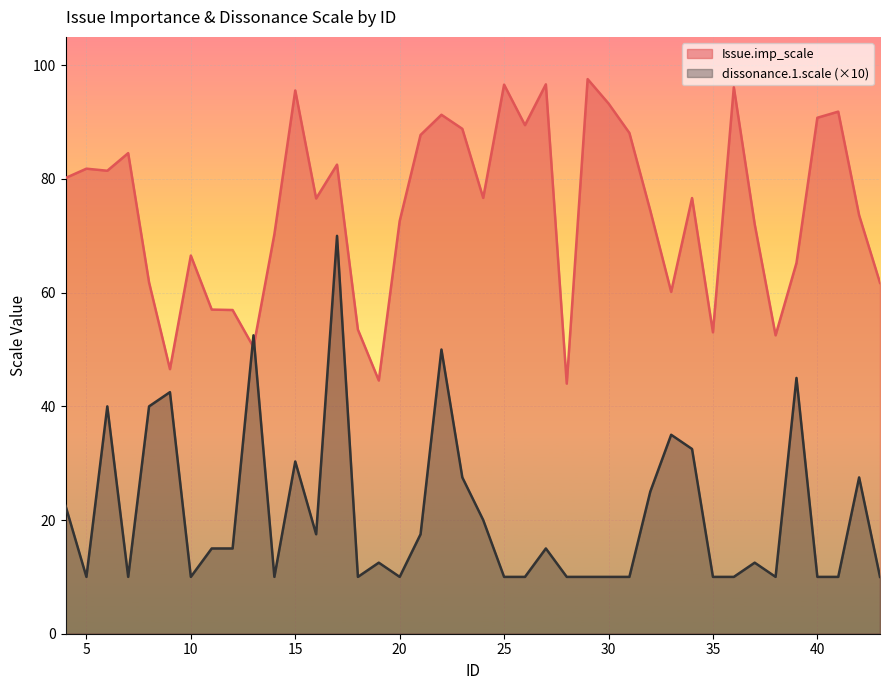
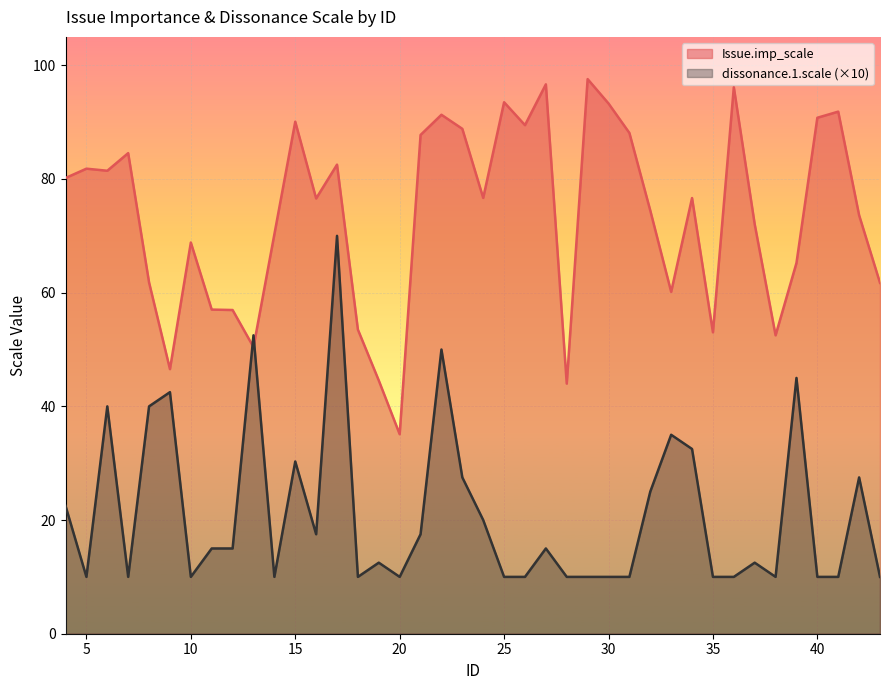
Issue.imp_scale, 10: 67 -> 69
Issue.imp_scale, 15: 96 -> 90
Issue.imp_scale, 20: 73 -> 35
Issue.imp_scale, 25: 97 -> 94
